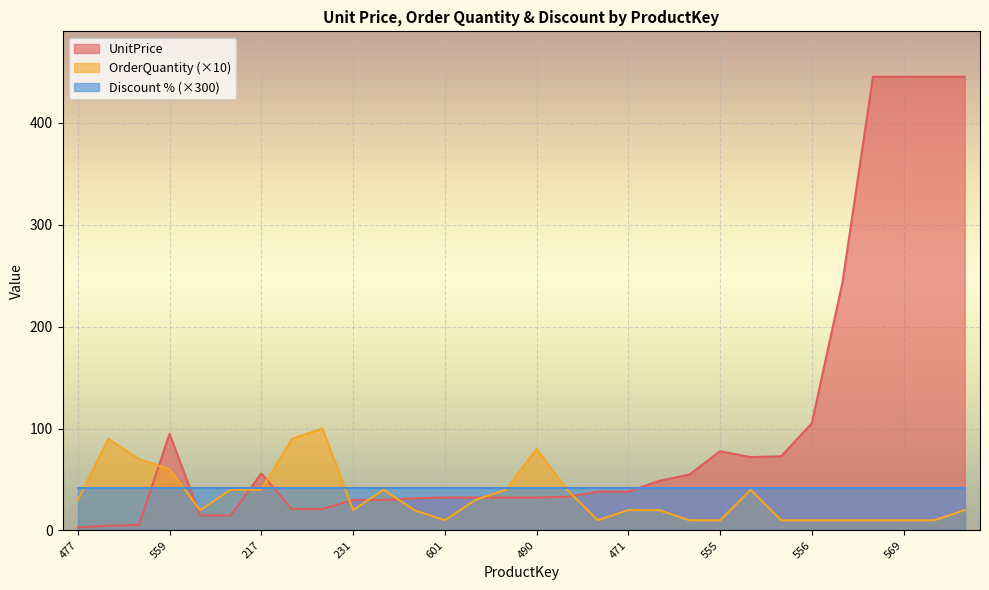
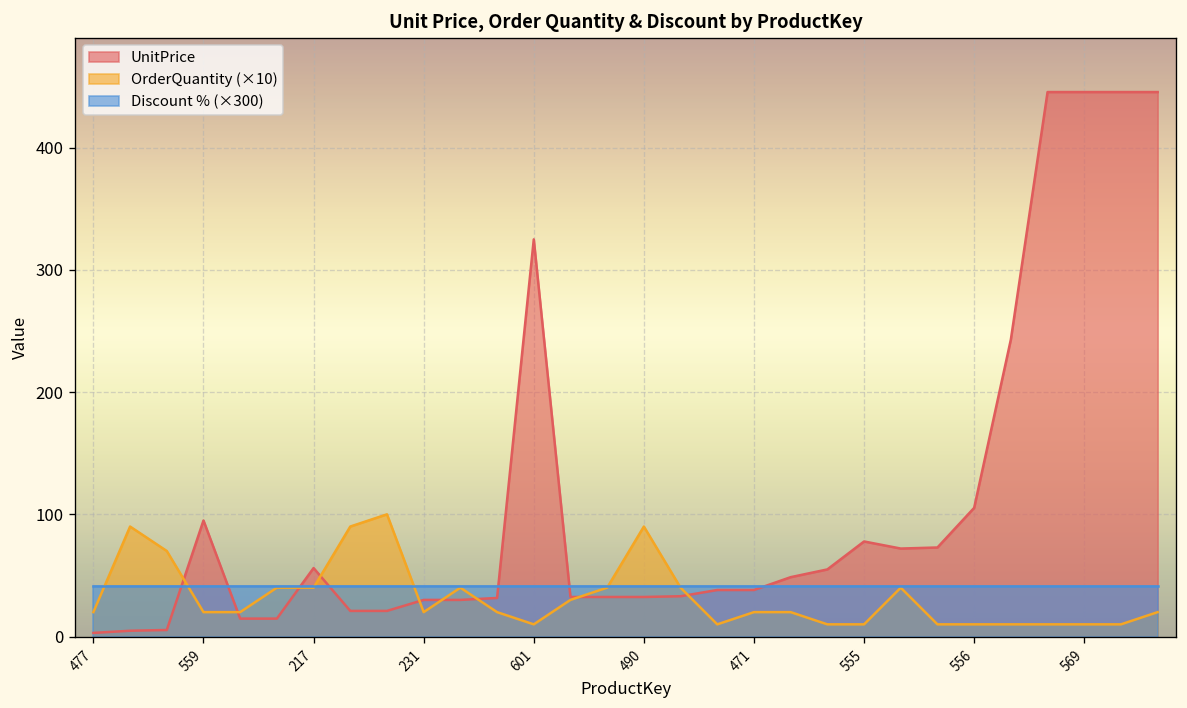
OrderQuantity (×10), 477: 30 -> 20
OrderQuantity (×10), 559: 60 -> 20
UnitPrice, 601: 32 -> 325
OrderQuantity (×10), 490: 80 -> 90
